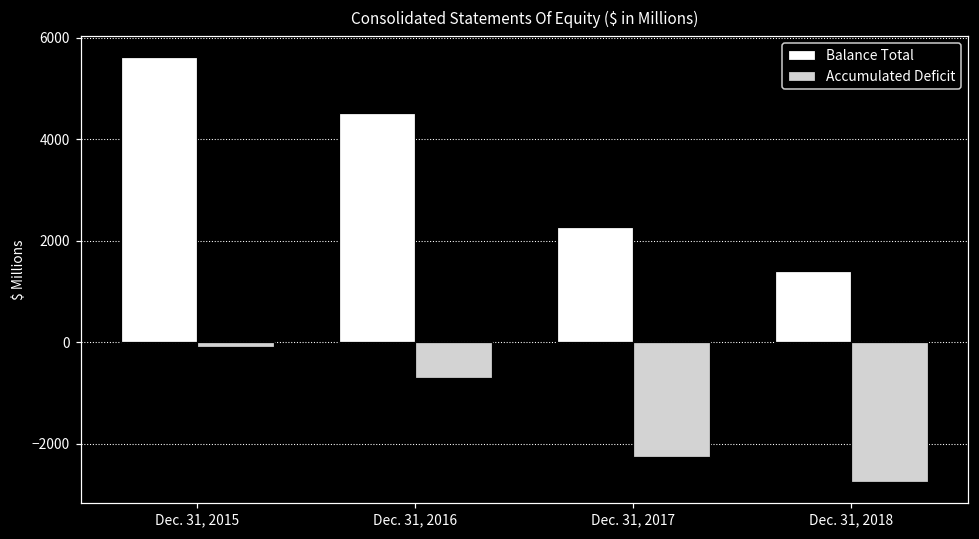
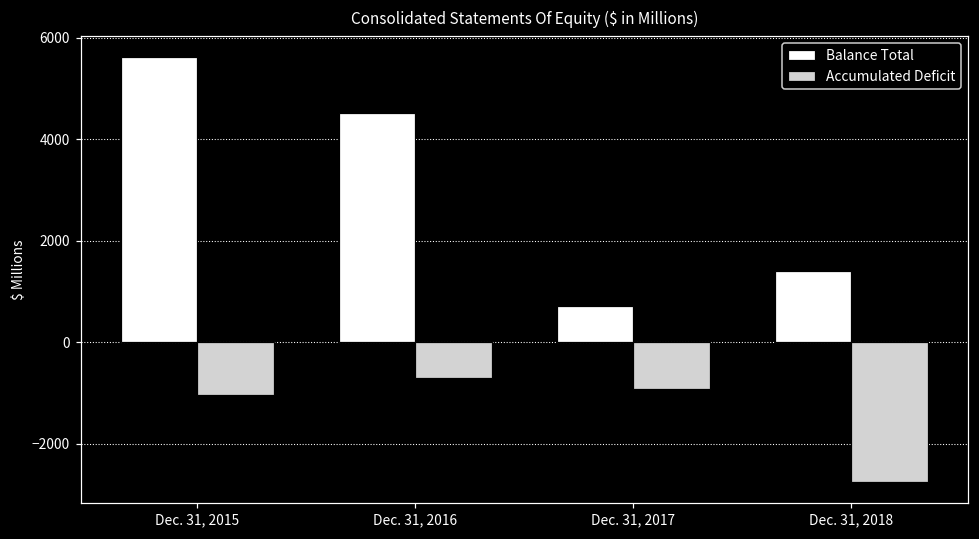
Accumulated Deficit, Dec. 31, 2015: -100 -> -1000
Balance Total, Dec. 31, 2017: 2300 -> 700
Accumulated Deficit, Dec. 31, 2017: -2300 -> -900
